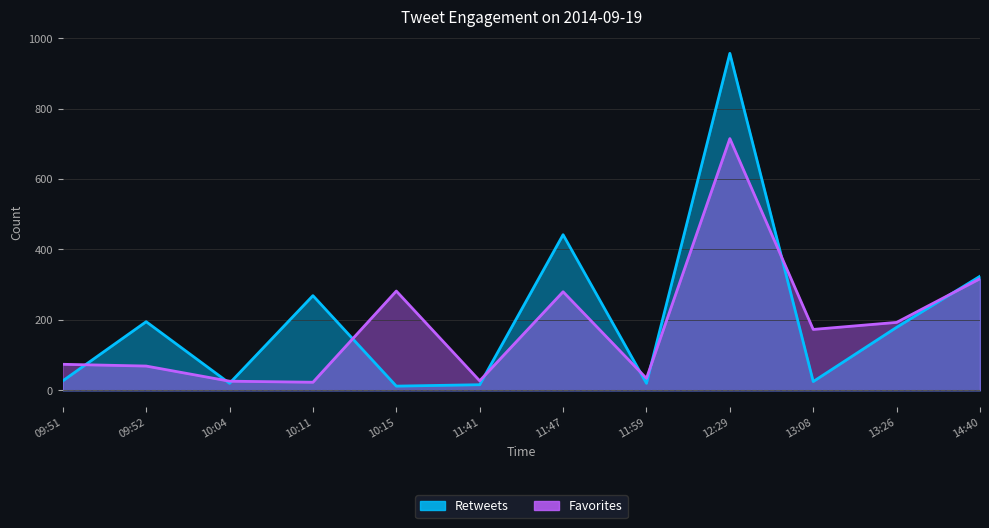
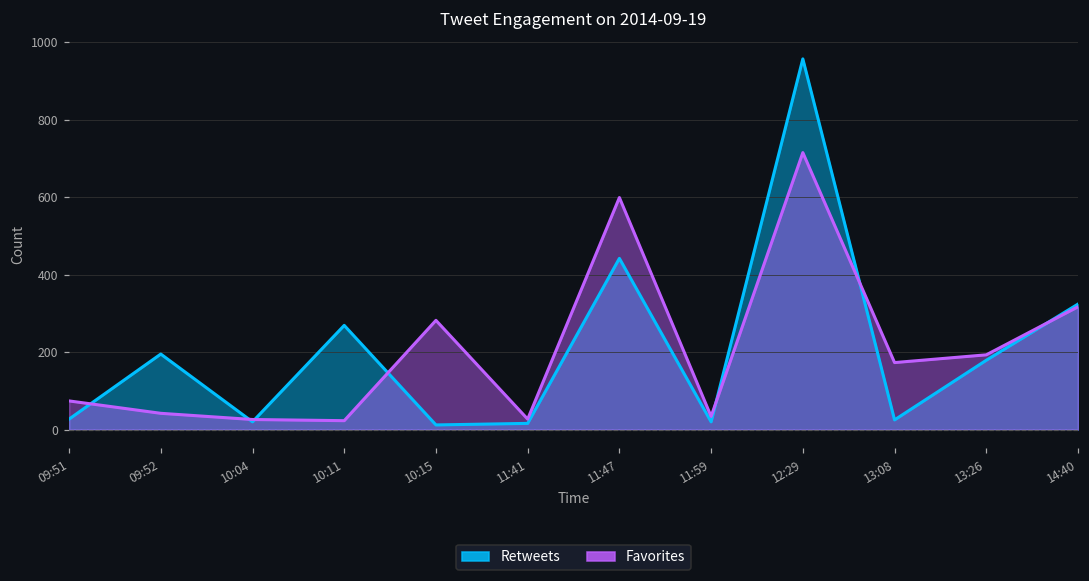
Favorites, 09:52: 70 -> 40
Favorites, 11:47: 280 -> 600
